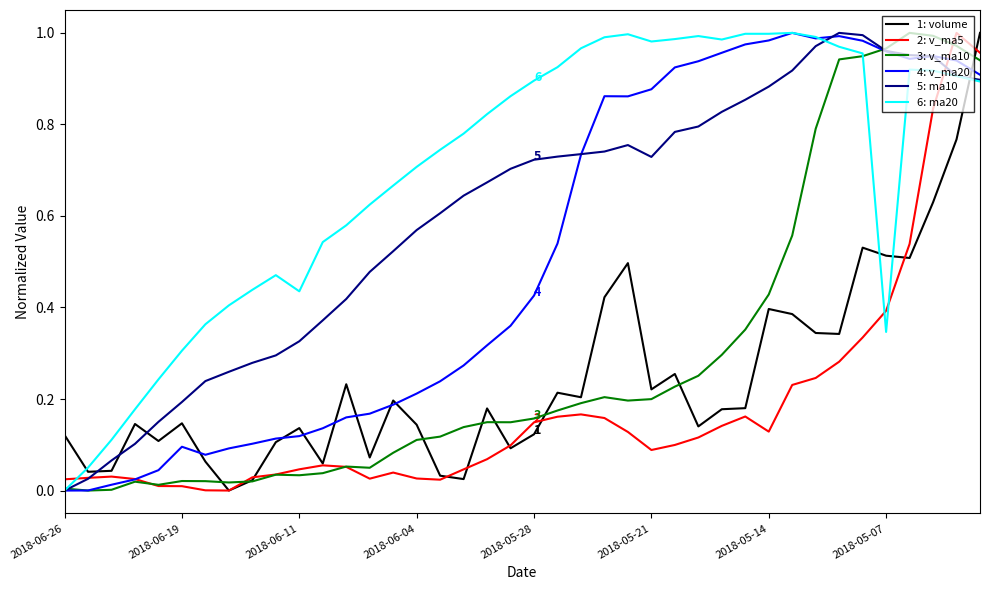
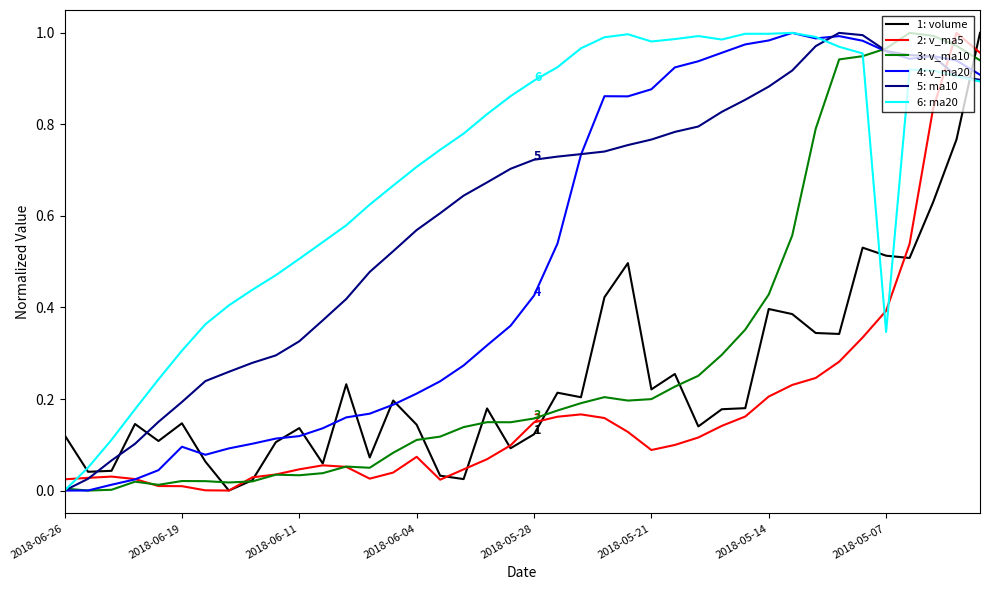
6: ma20, 2018-06-11: 0.44 -> 0.51
2: v_ma5, 2018-06-04: 0.03 -> 0.07
5: ma10, 2018-05-21: 0.73 -> 0.77
2: v_ma5, 2018-05-14: 0.13 -> 0.21
